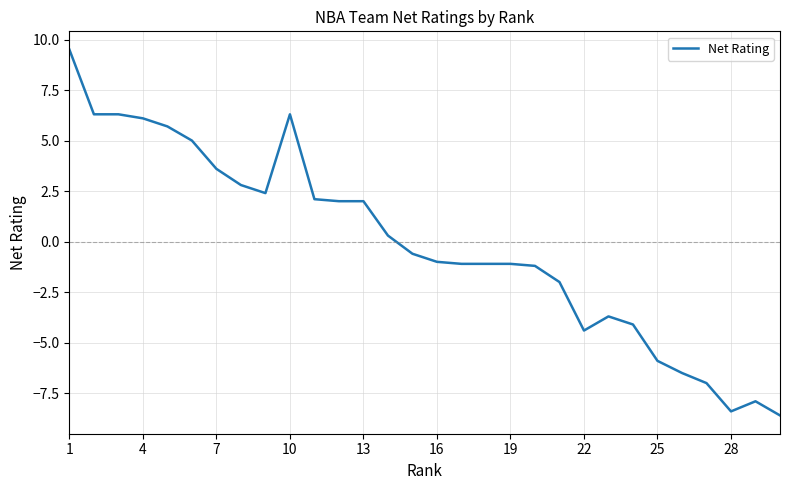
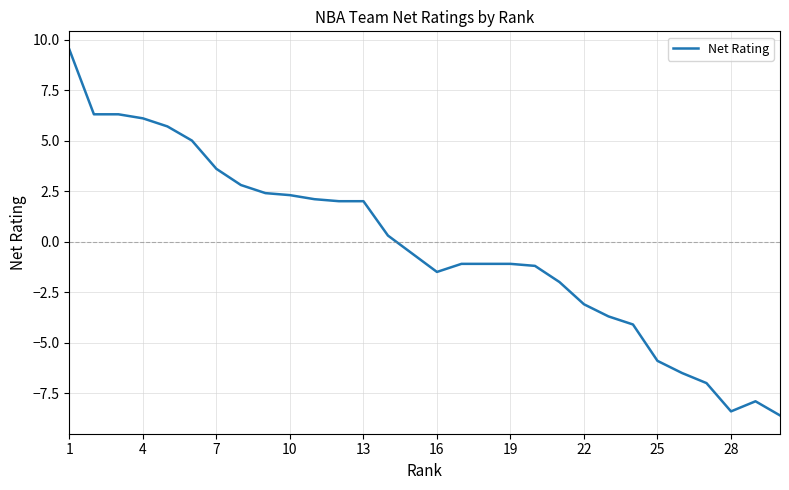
10: 6.3 -> 2.3
16: -1.0 -> -1.5
22: -4.4 -> -3.1
